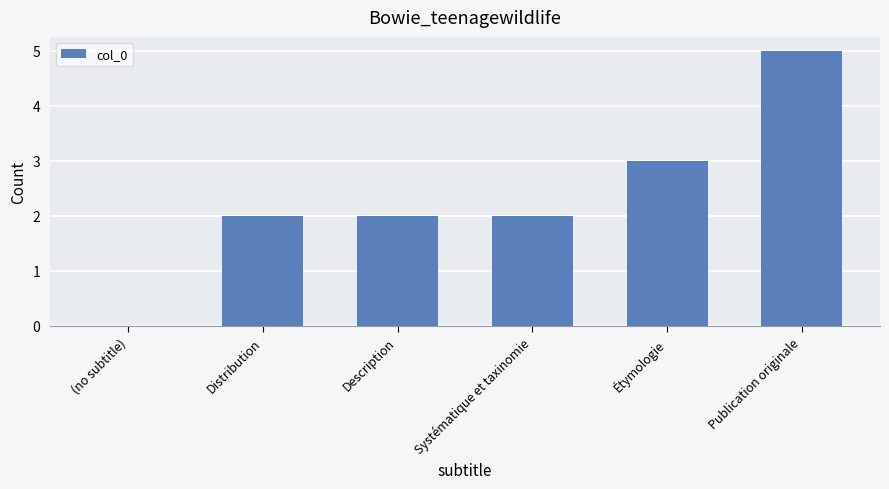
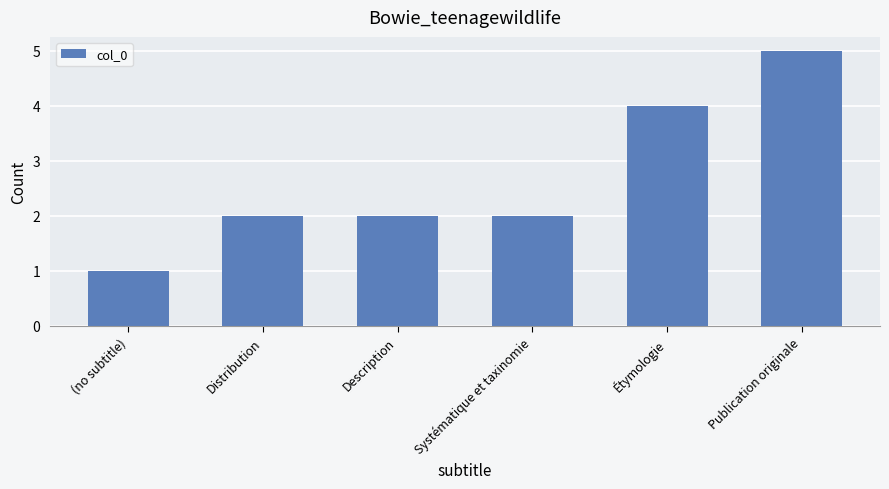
(no subtitle): 0 -> 1
Étymologie: 3 -> 4
